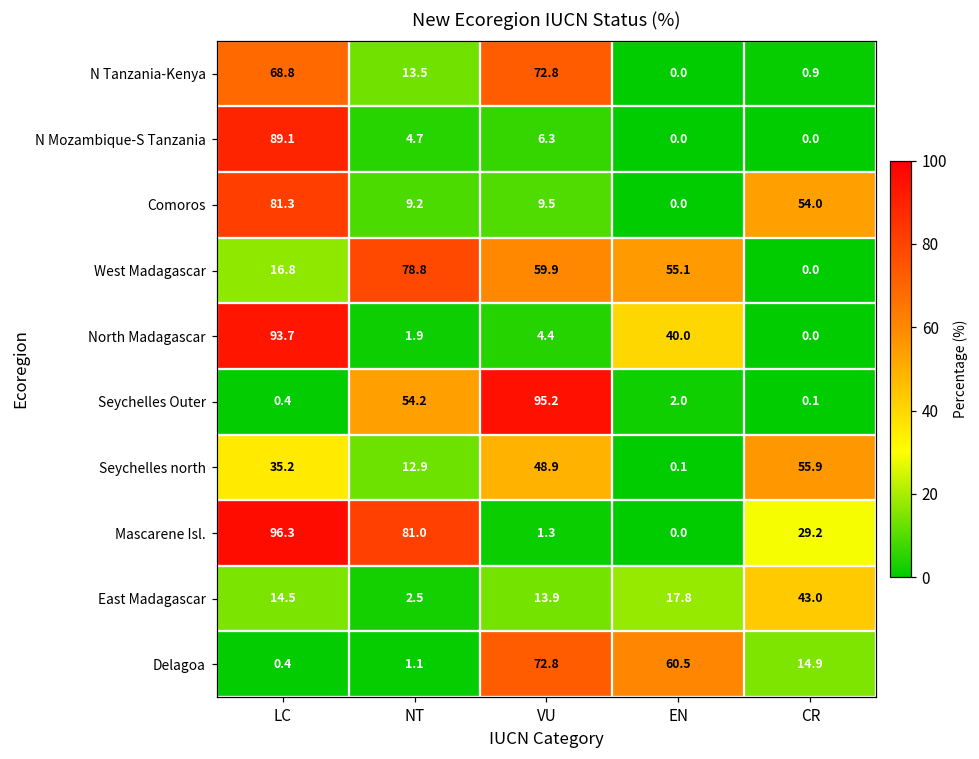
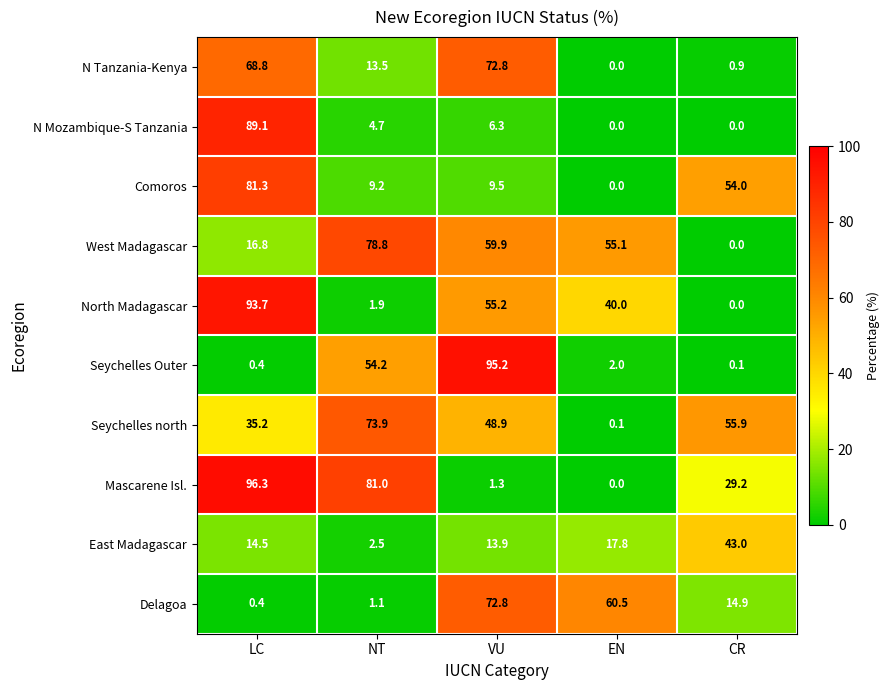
North Madagascar, VU: 4.4 -> 55.2
Seychelles north, NT: 12.9 -> 73.9
